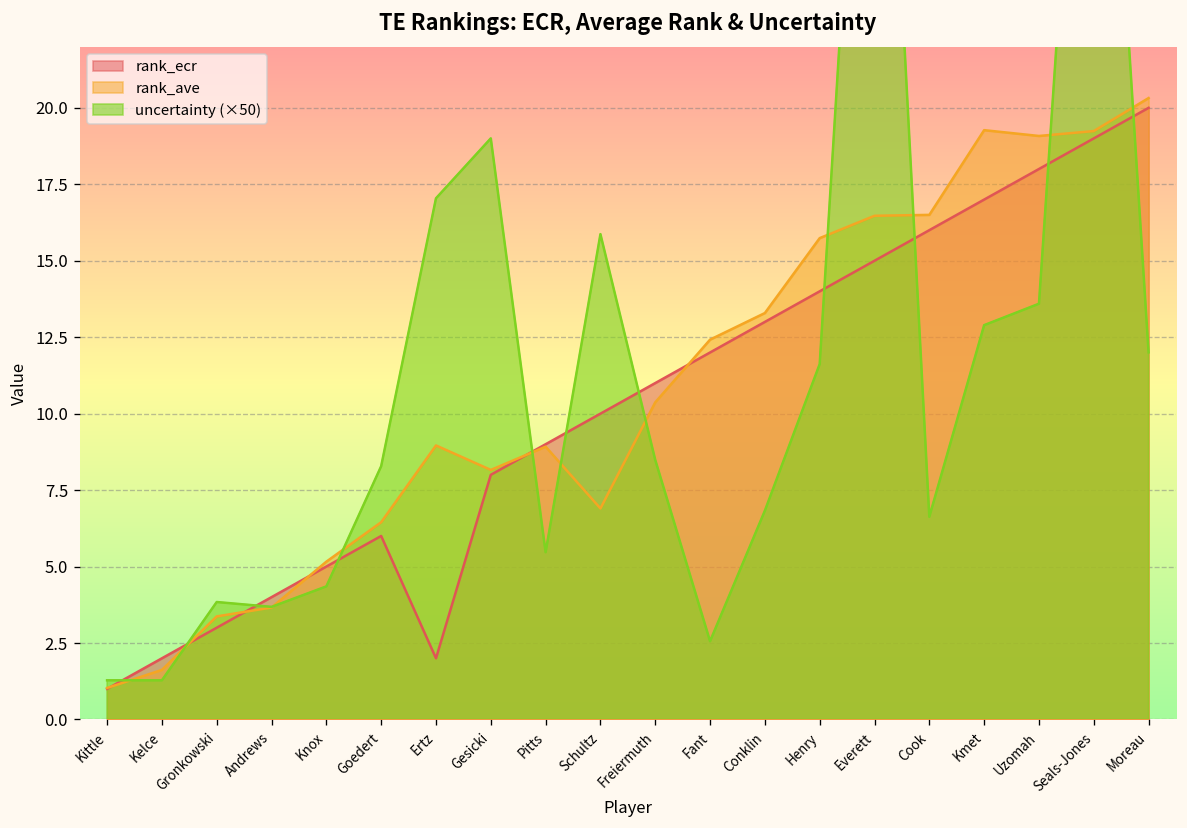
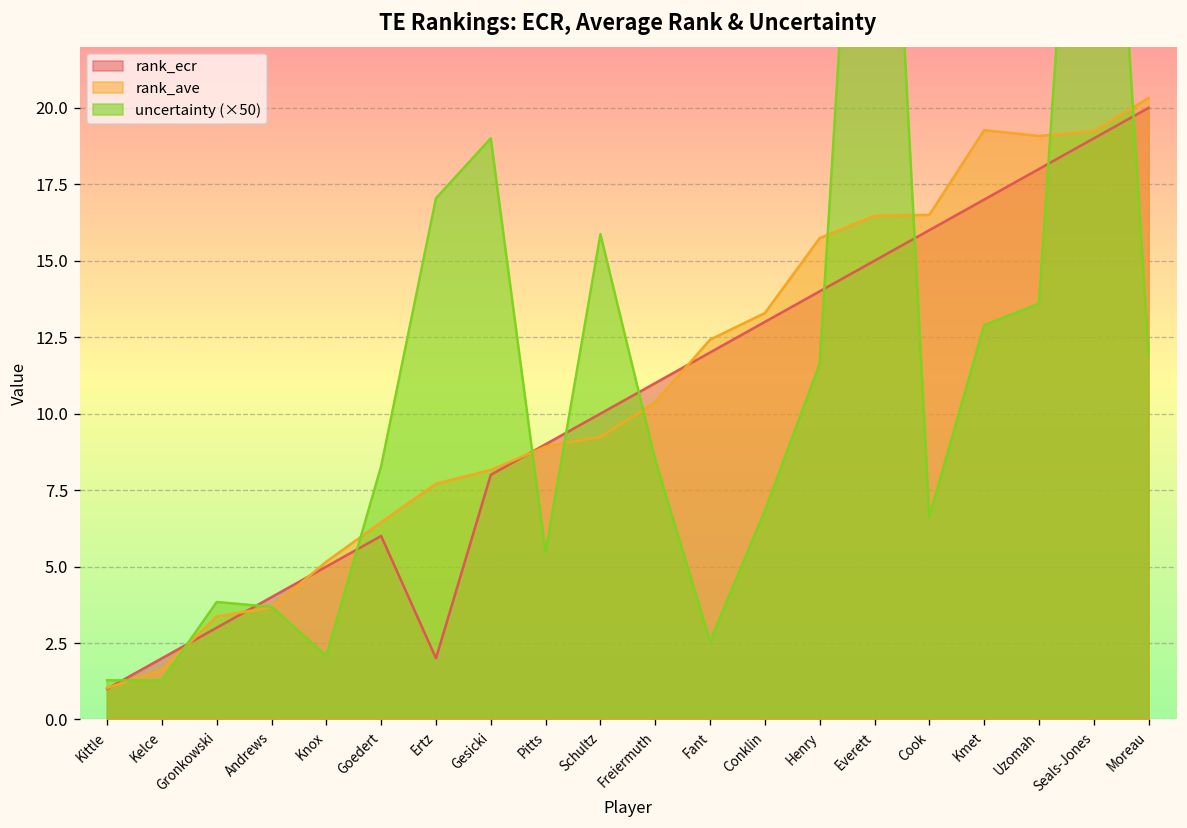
uncertainty (×50), Knox: 4.4 -> 2.1
rank_ave, Ertz: 9.0 -> 7.7
rank_ave, Schultz: 6.9 -> 9.2
